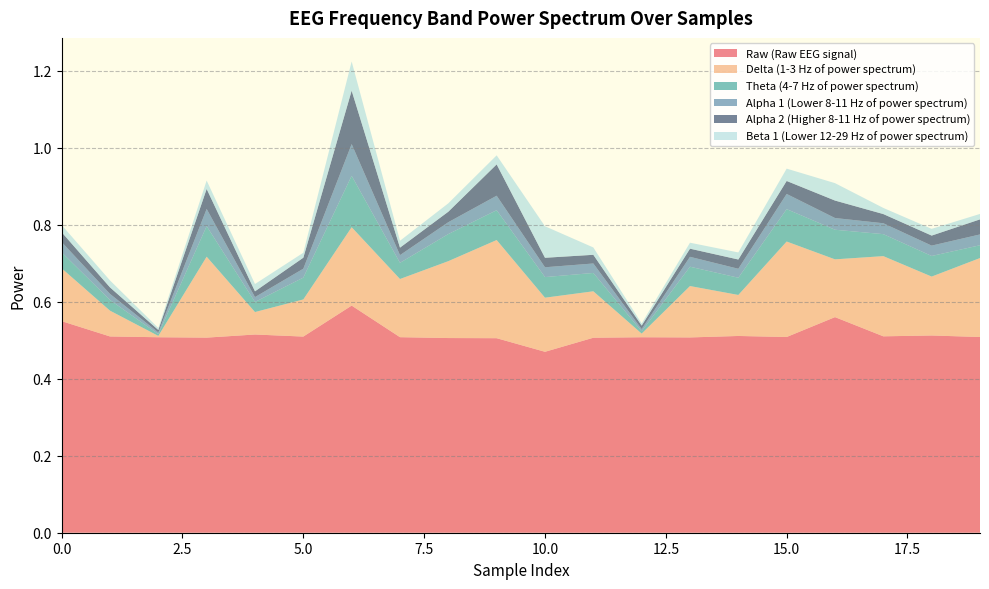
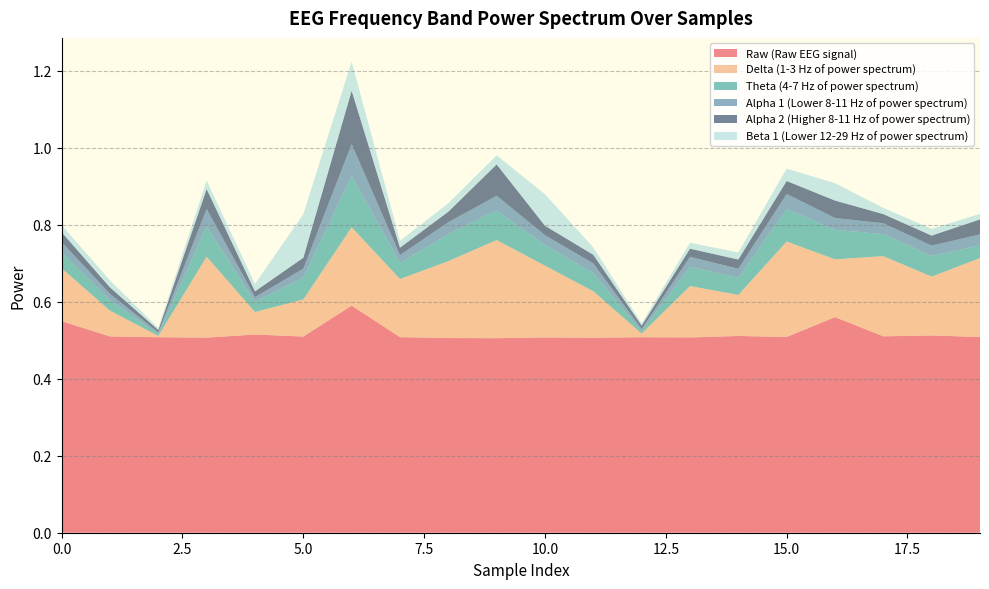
Beta 1 (Lower 12-29 Hz of power spectrum), 5.0: 0.01 -> 0.11
Raw (Raw EEG signal), 10.0: 0.47 -> 0.51
Delta (1-3 Hz of power spectrum), 10.0: 0.14 -> 0.19
